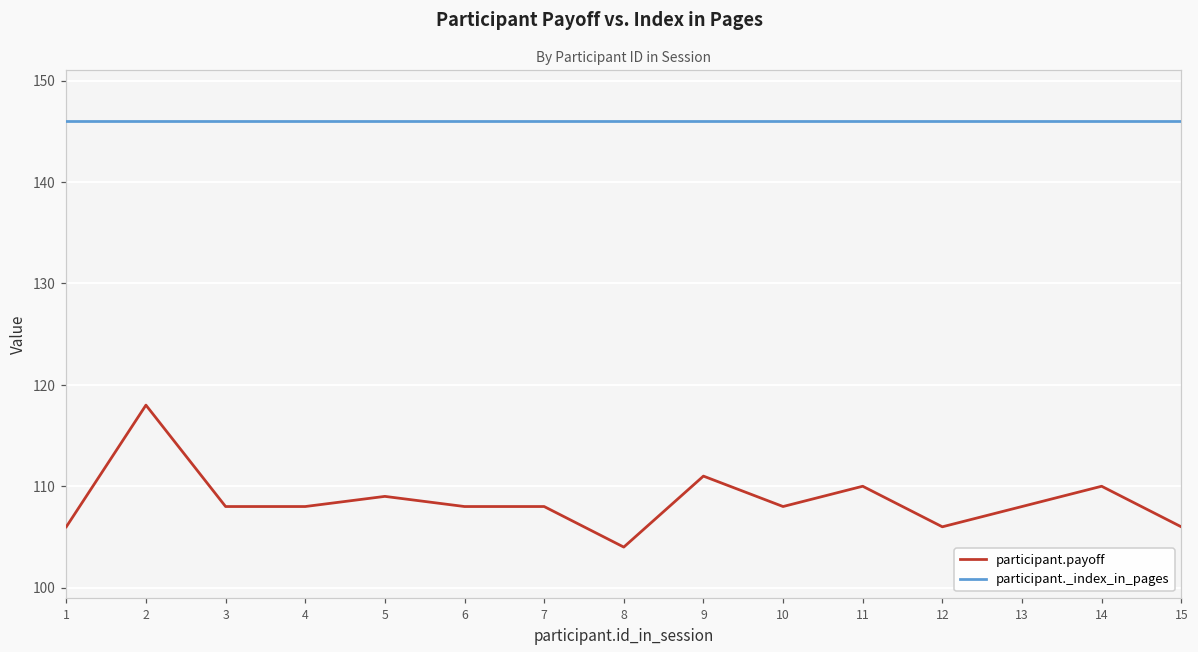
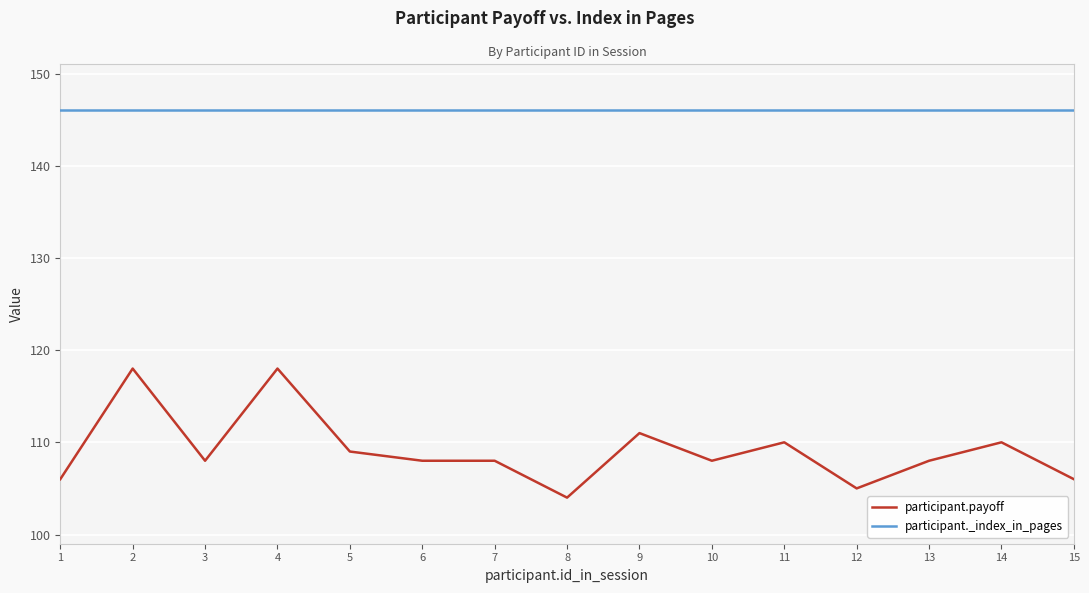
participant.payoff, 4: 108 -> 118
participant.payoff, 12: 106 -> 105
